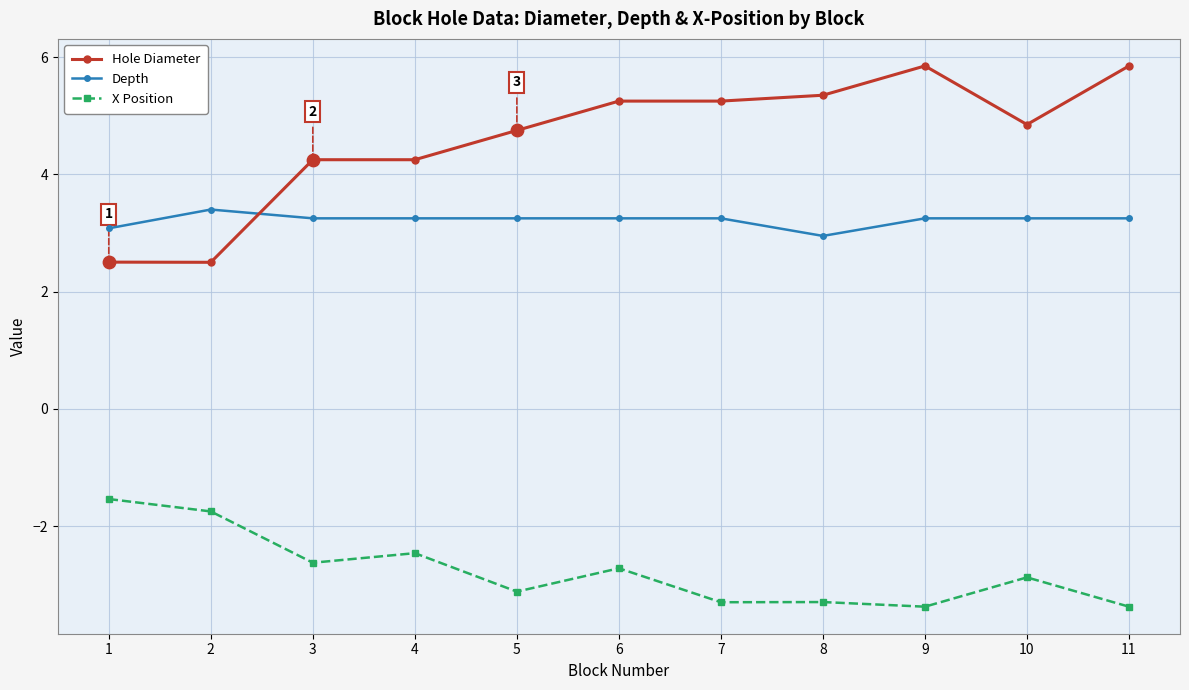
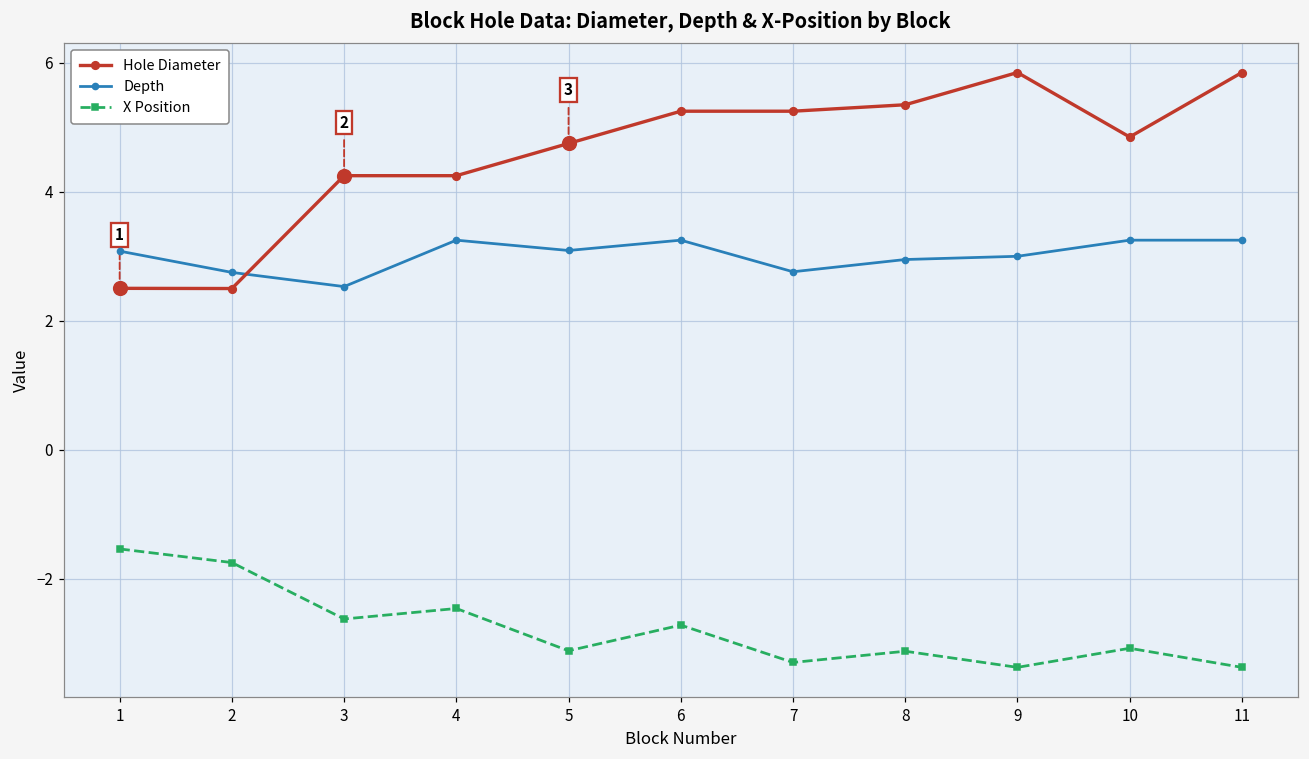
Depth, 2: 3.4 -> 2.8
Depth, 3: 3.3 -> 2.5
Depth, 5: 3.3 -> 3.1
Depth, 7: 3.3 -> 2.8
X Position, 8: -3.3 -> -3.1
Depth, 9: 3.3 -> 3.0
X Position, 10: -2.9 -> -3.1
